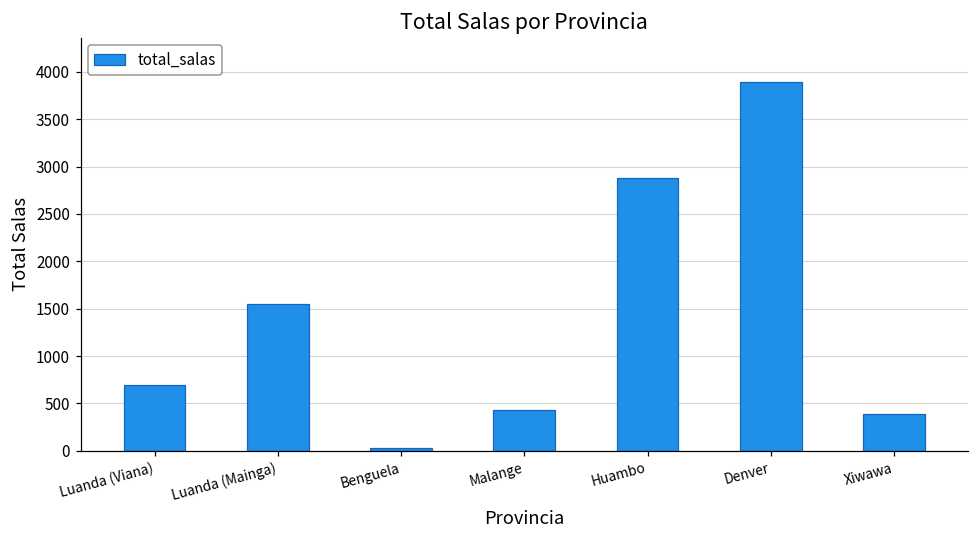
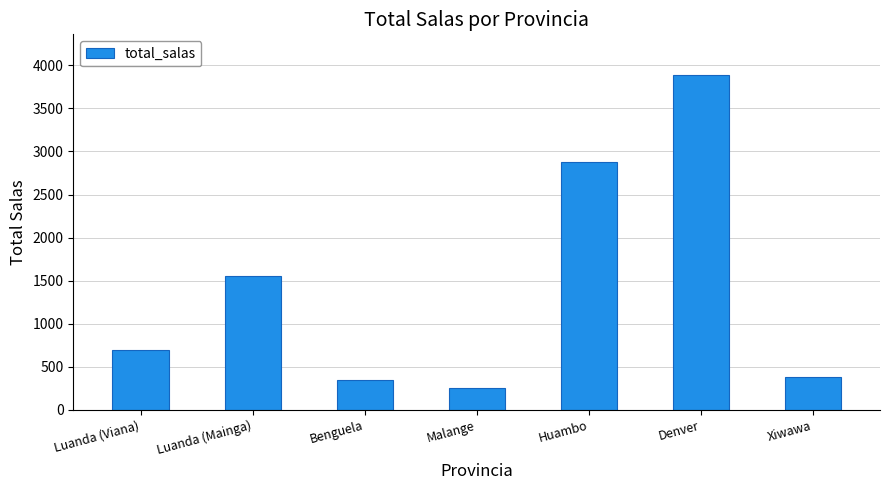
Benguela: 0 -> 300
Malange: 400 -> 300
